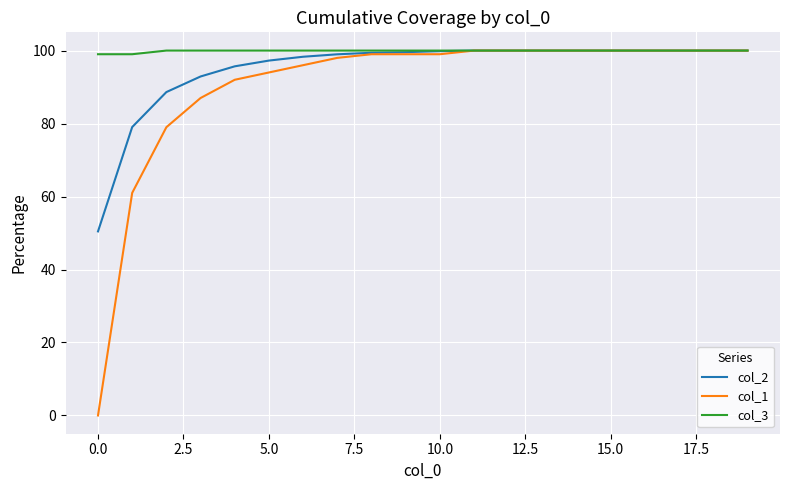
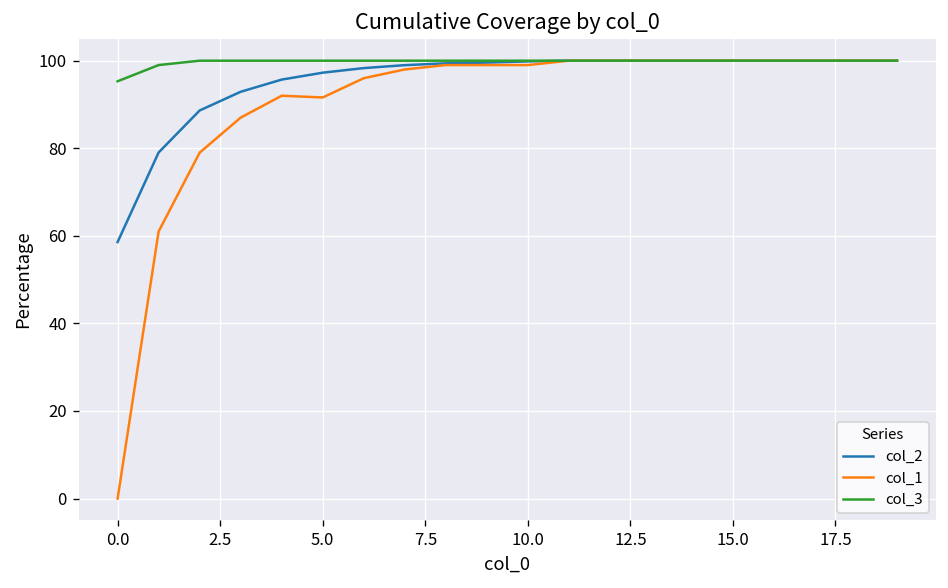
col_2, 0.0: 50 -> 59
col_3, 0.0: 99 -> 95
col_1, 5.0: 94 -> 92
